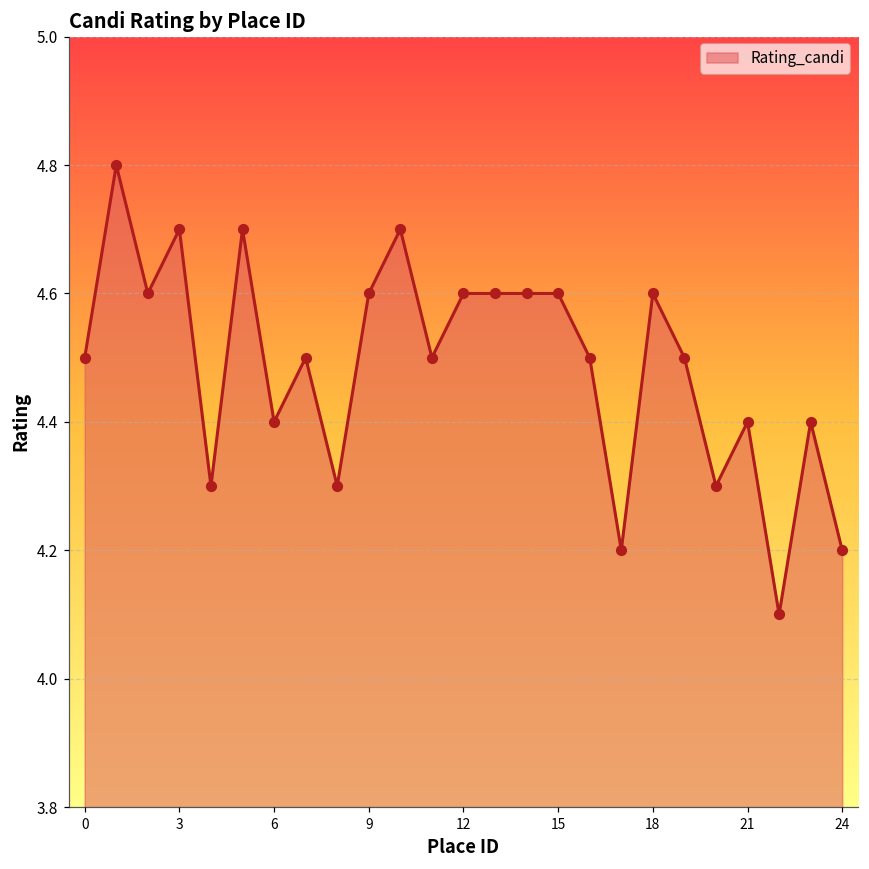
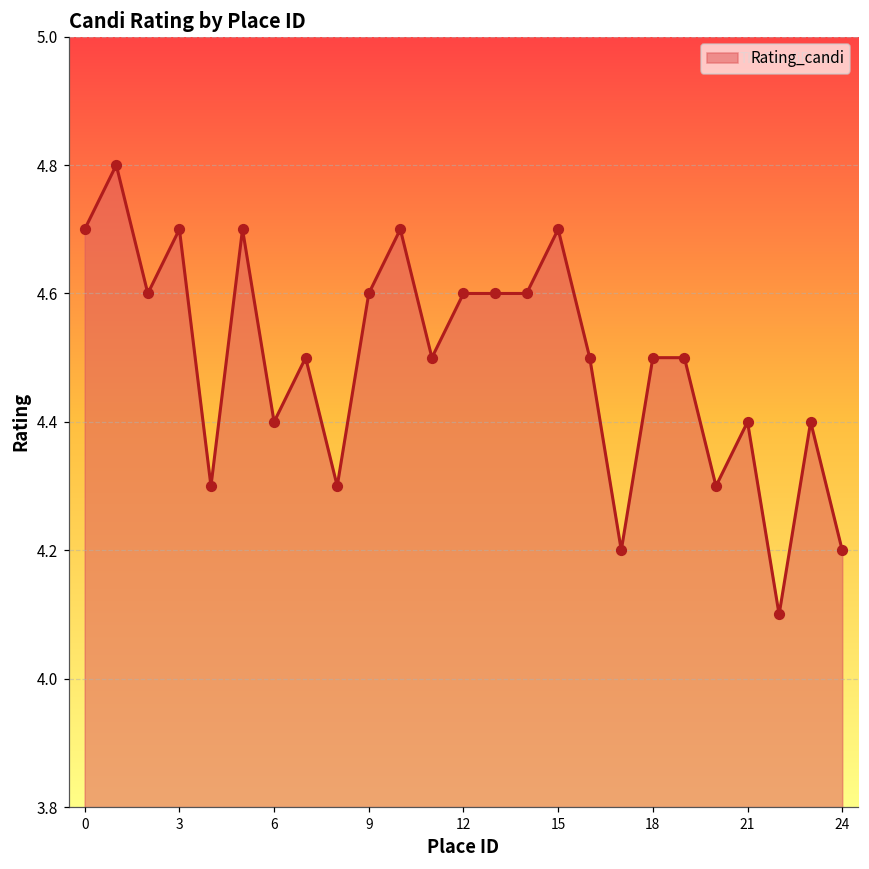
0: 4.5 -> 4.7
15: 4.6 -> 4.7
18: 4.6 -> 4.5
